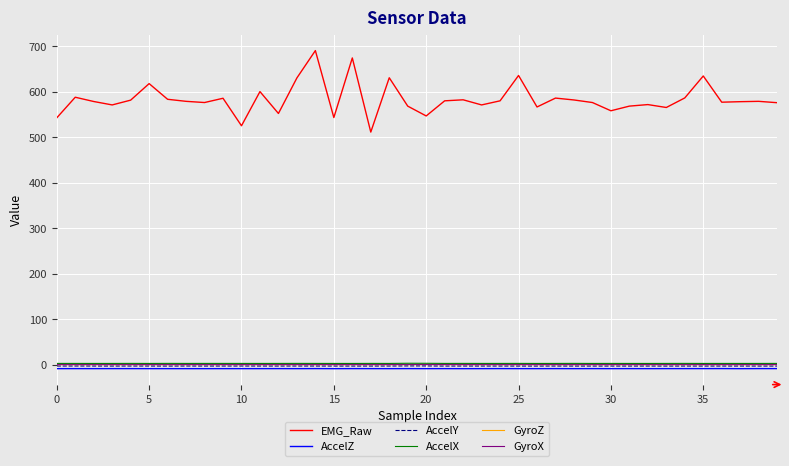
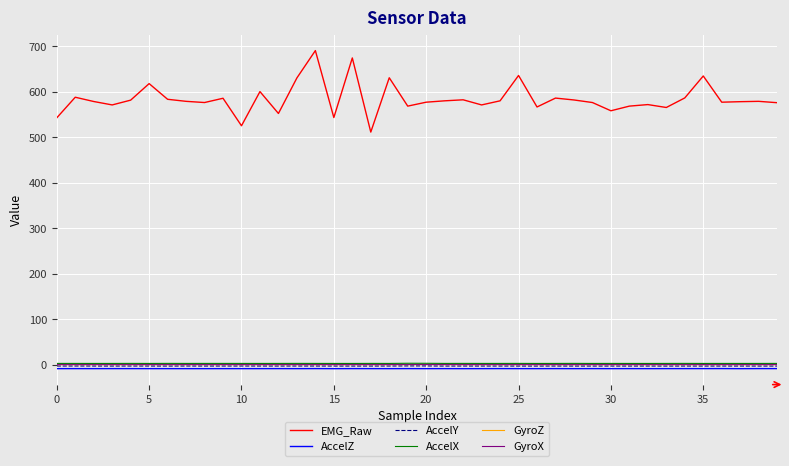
EMG_Raw, 20: 550 -> 580
